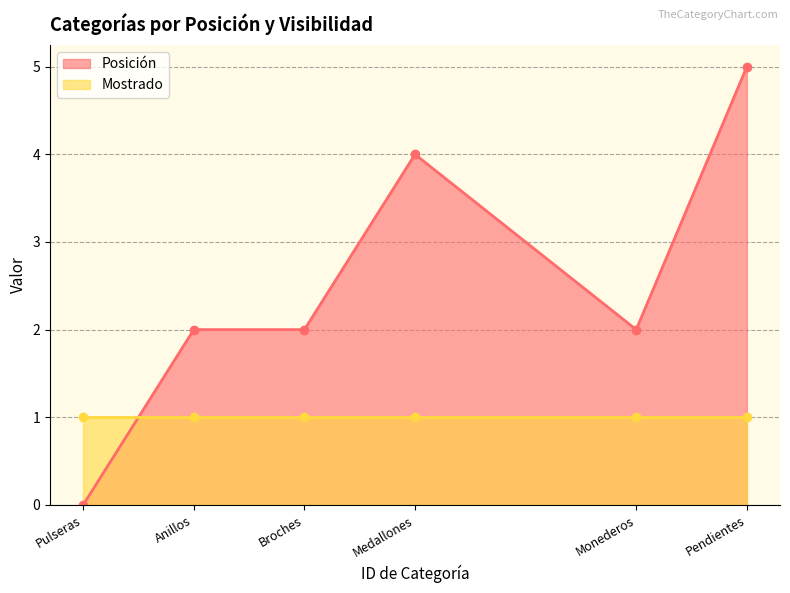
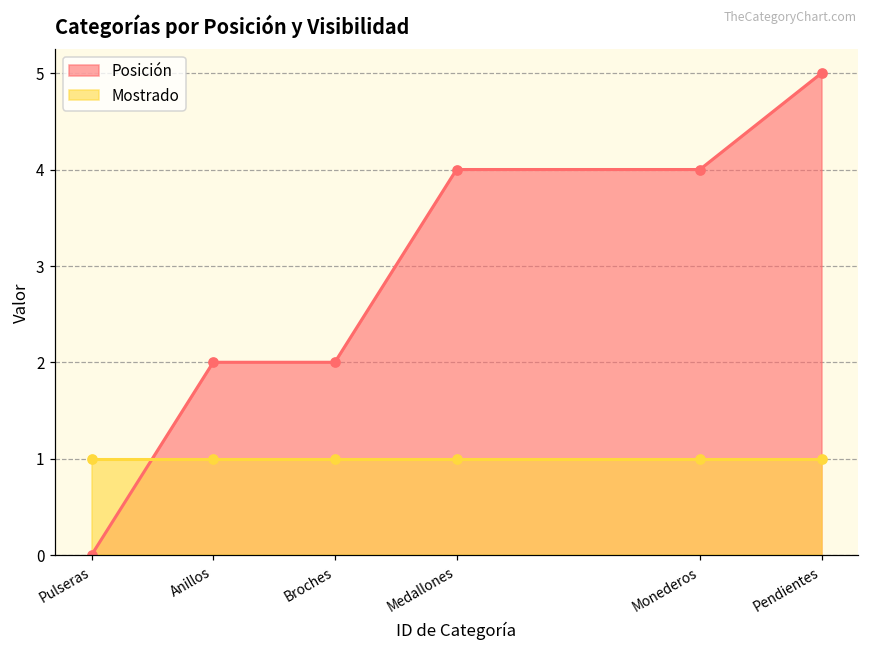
Posición, Monederos: 2 -> 4
